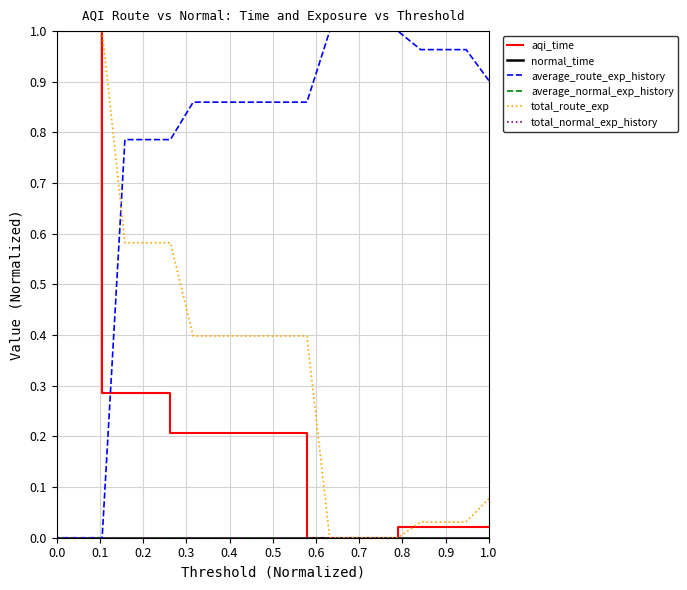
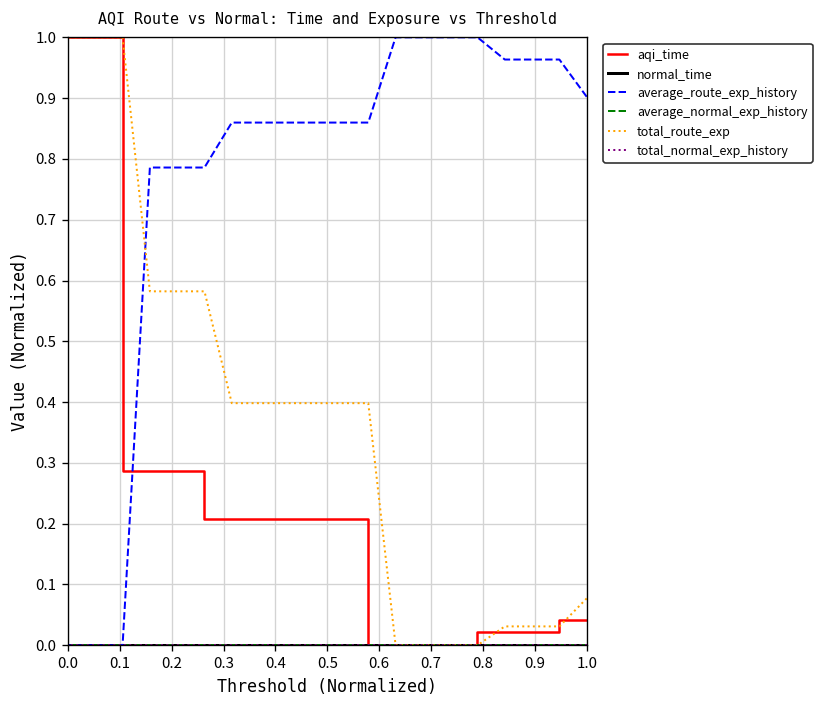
aqi_time, 1.0: 0.02 -> 0.04
